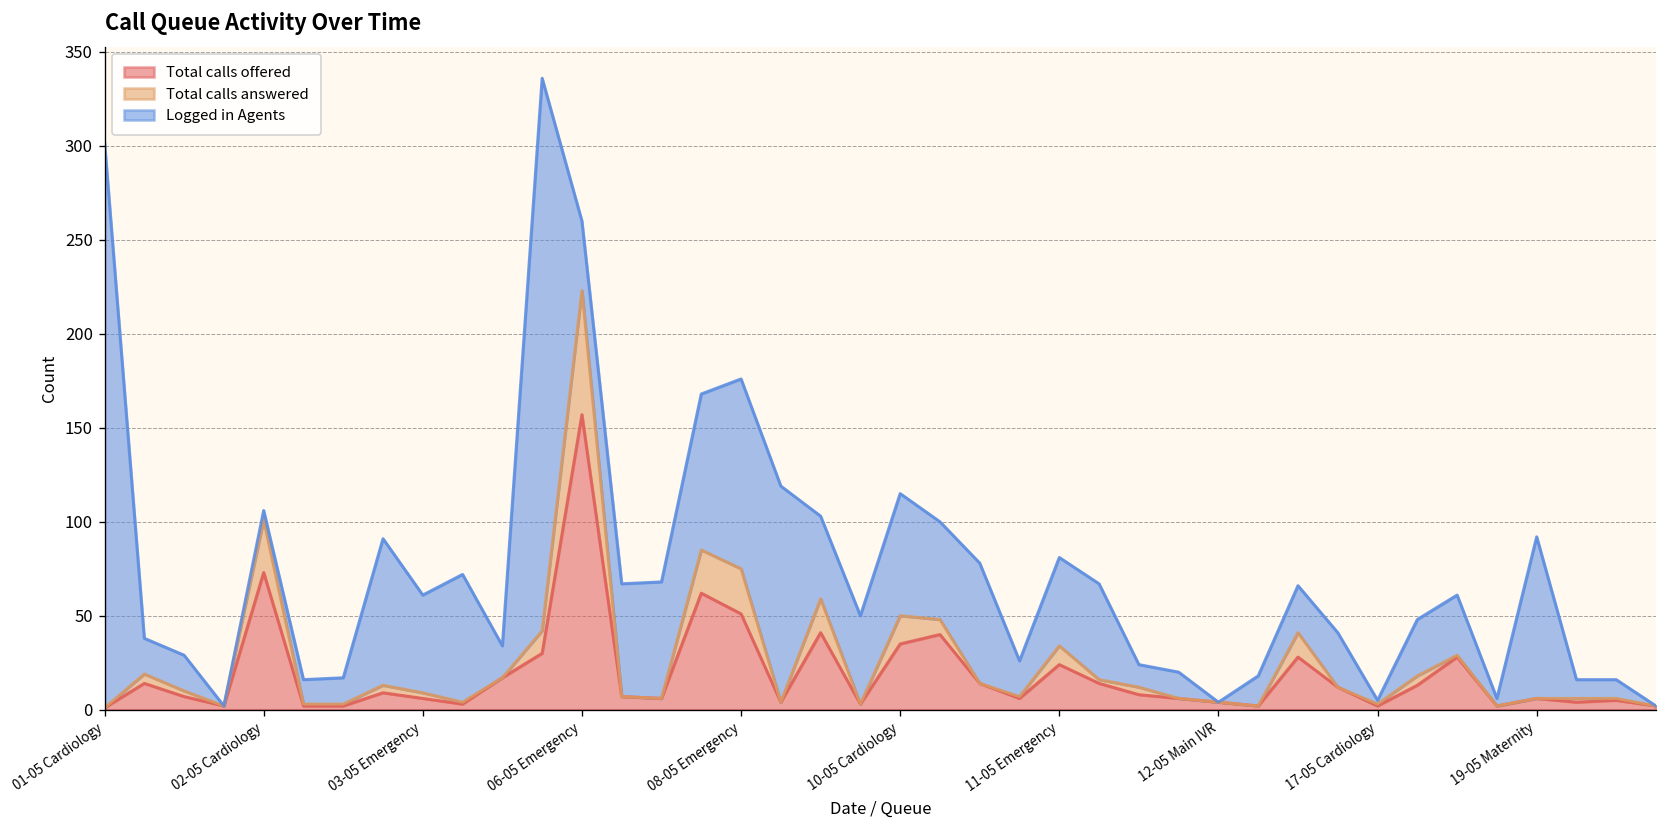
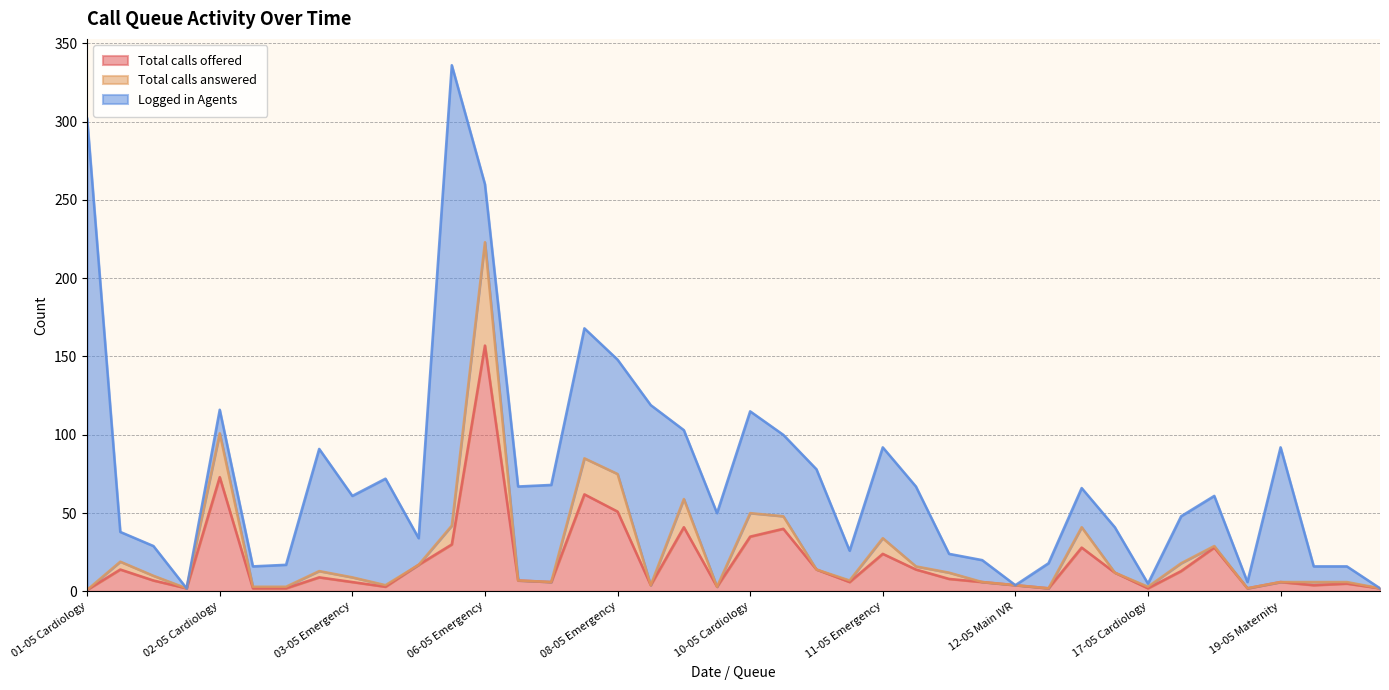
Logged in Agents, 02-05 Cardiology: 5 -> 15
Logged in Agents, 08-05 Emergency: 101 -> 73
Logged in Agents, 11-05 Emergency: 47 -> 58
